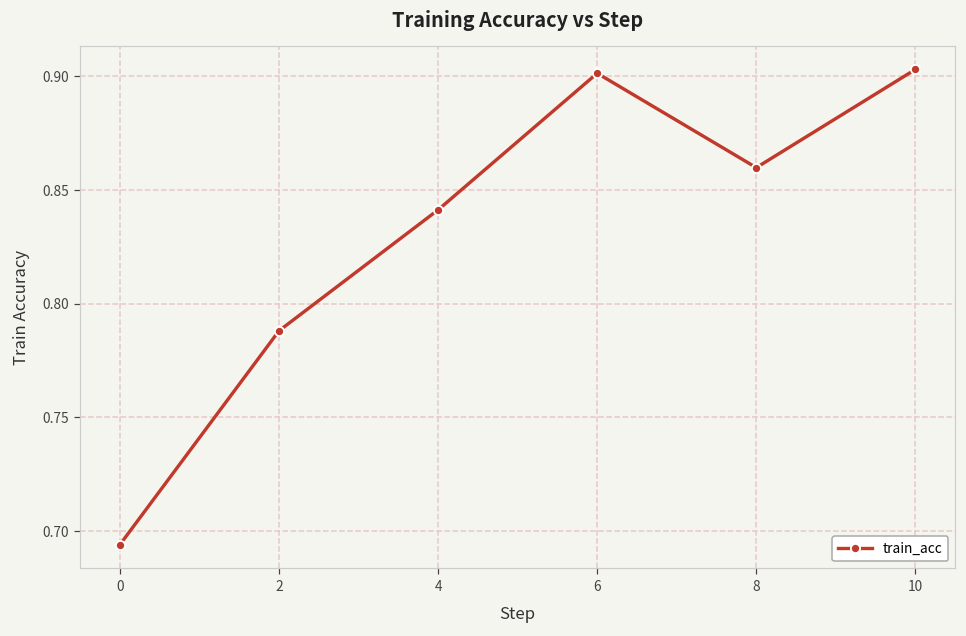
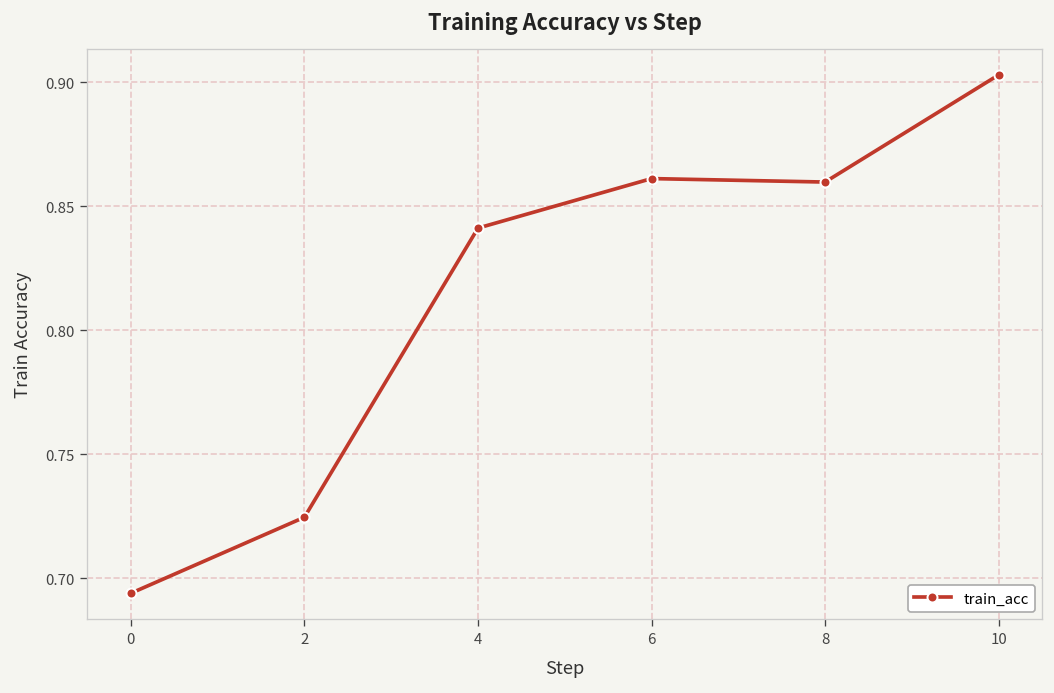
2: 0.788 -> 0.725
6: 0.901 -> 0.861
